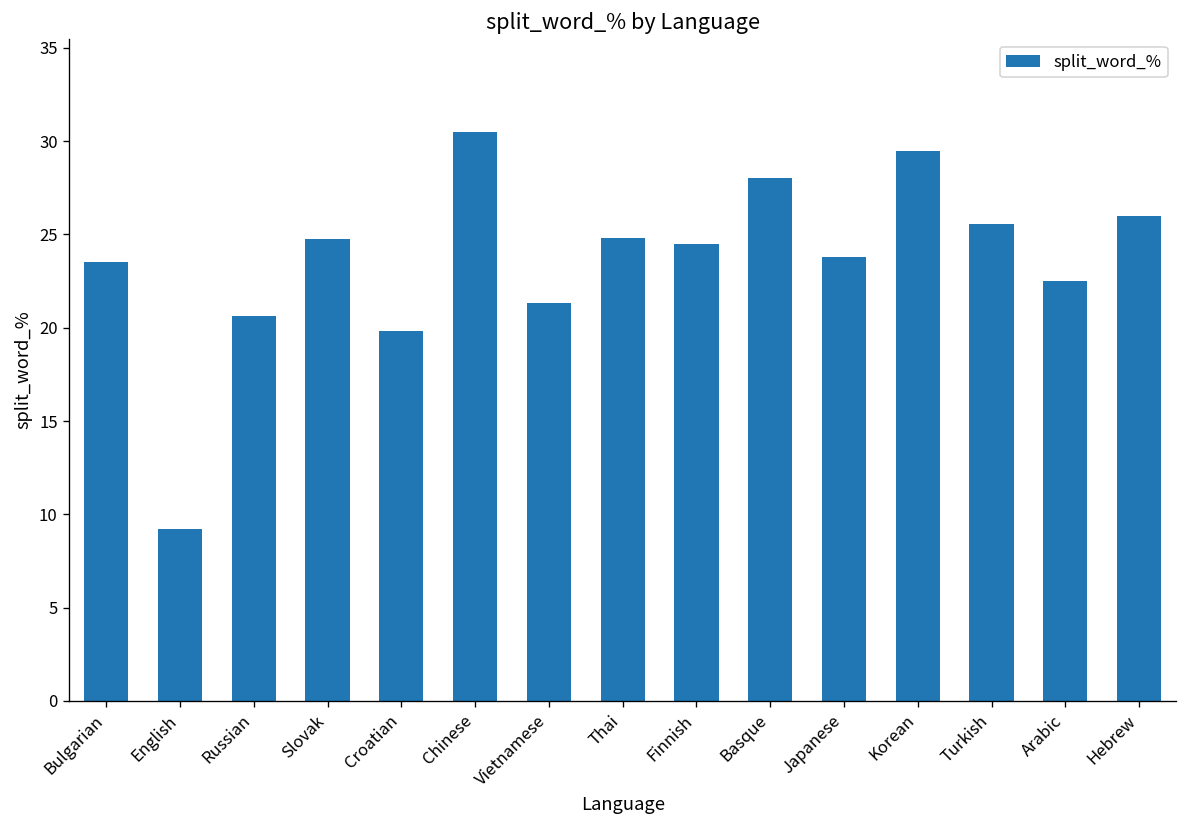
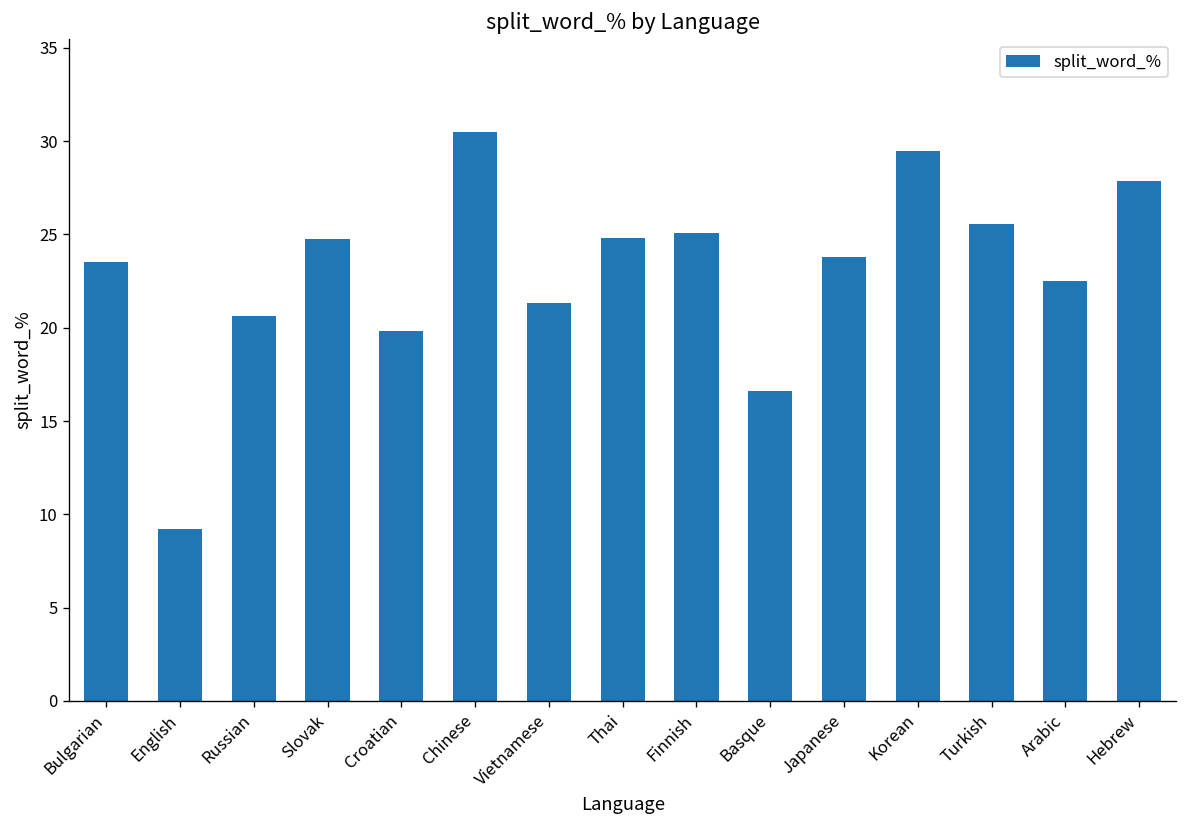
Finnish: 24.5 -> 25.1
Basque: 28.0 -> 16.6
Hebrew: 26.0 -> 27.9
